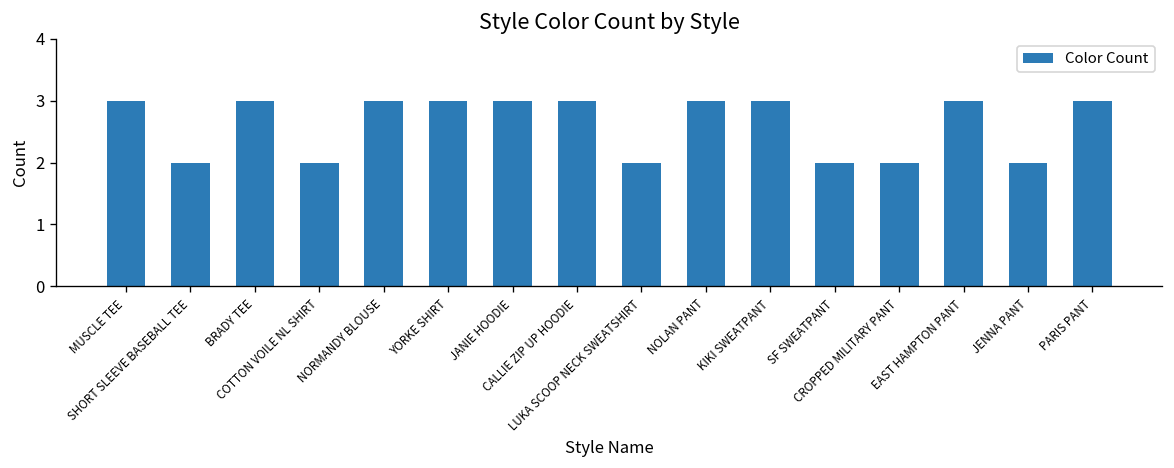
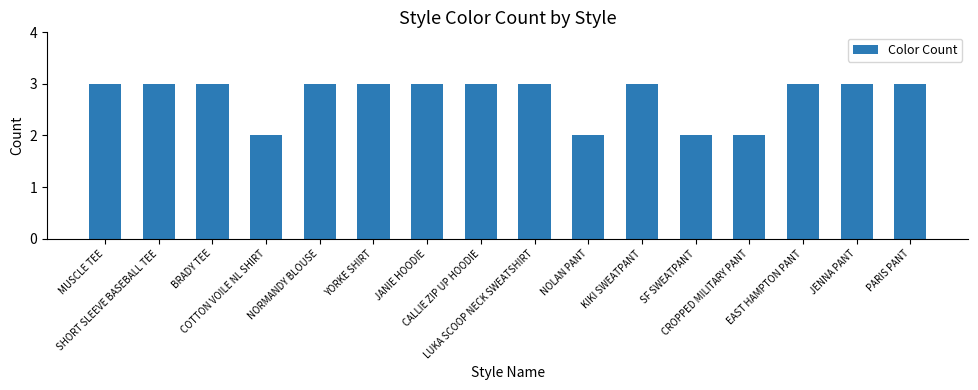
SHORT SLEEVE BASEBALL TEE: 2 -> 3
LUKA SCOOP NECK SWEATSHIRT: 2 -> 3
NOLAN PANT: 3 -> 2
JENNA PANT: 2 -> 3
